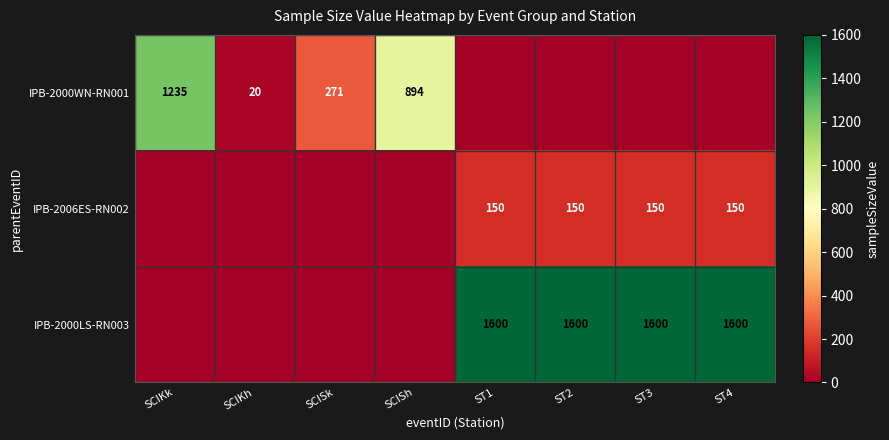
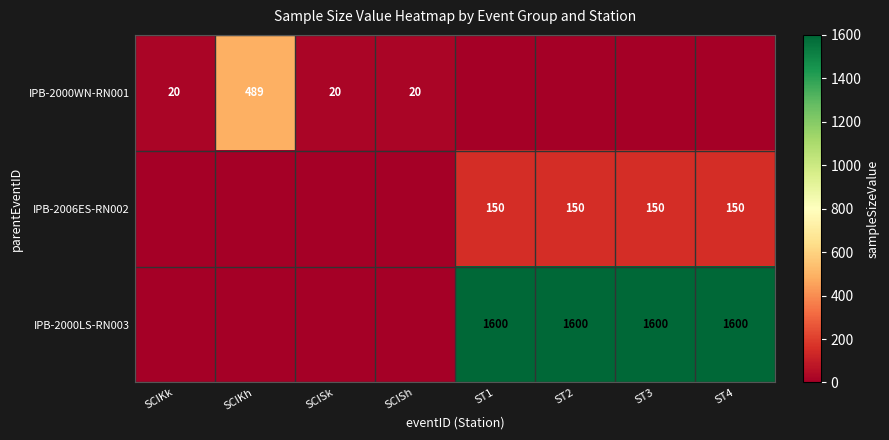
IPB-2000WN-RN001, SCIKk: 1235 -> 20
IPB-2000WN-RN001, SCIKh: 20 -> 489
IPB-2000WN-RN001, SCISk: 271 -> 20
IPB-2000WN-RN001, SCISh: 894 -> 20
